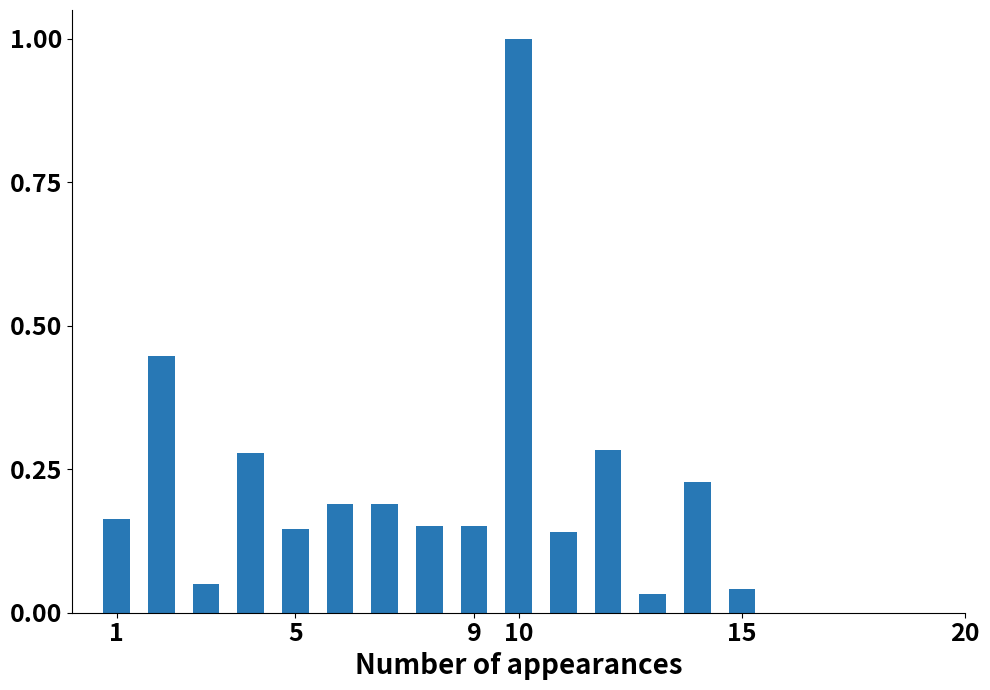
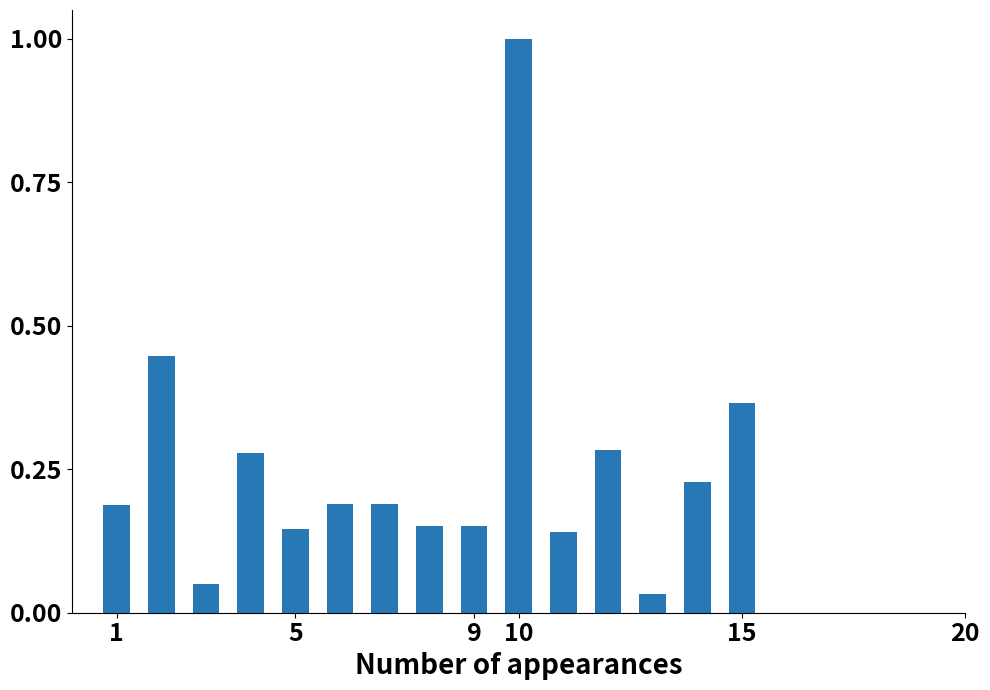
1: 0.16 -> 0.19
15: 0.04 -> 0.37
